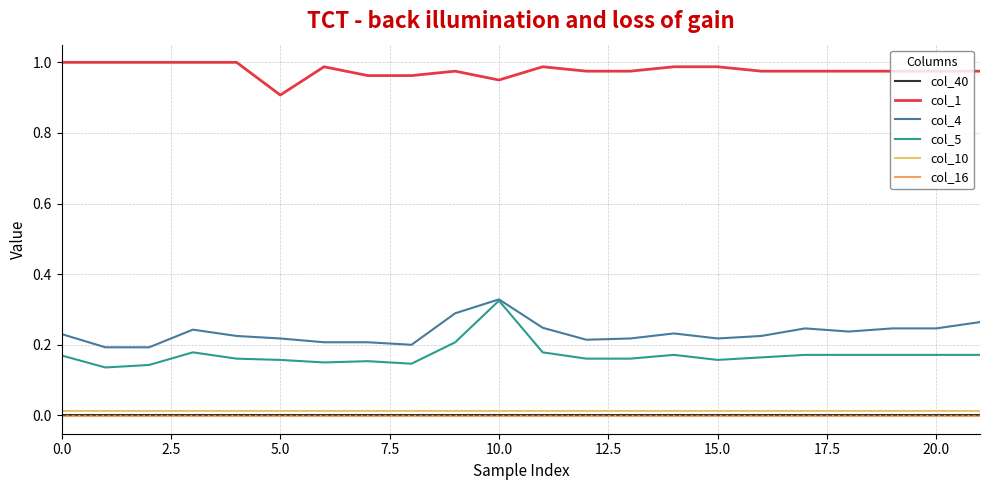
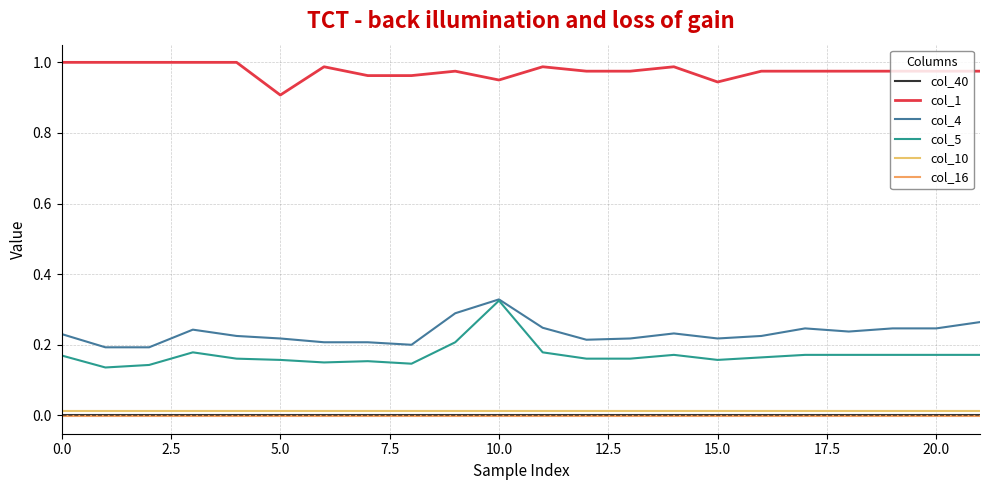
col_1, 15.0: 0.99 -> 0.94
